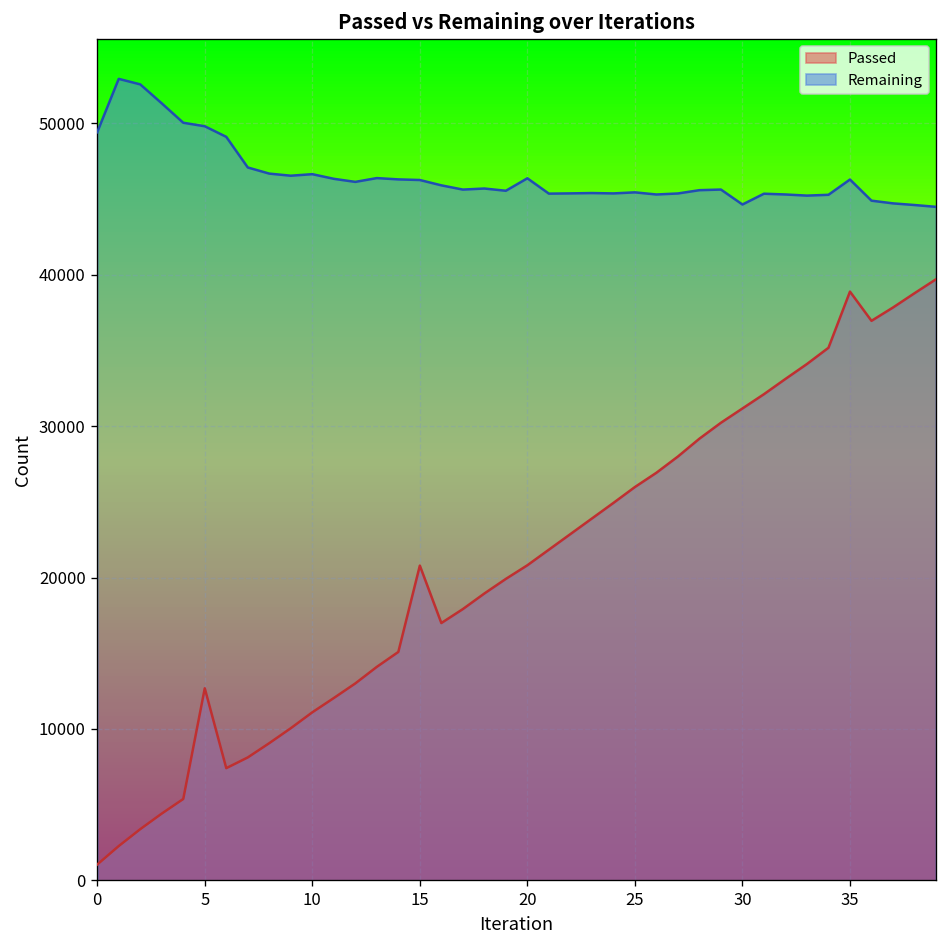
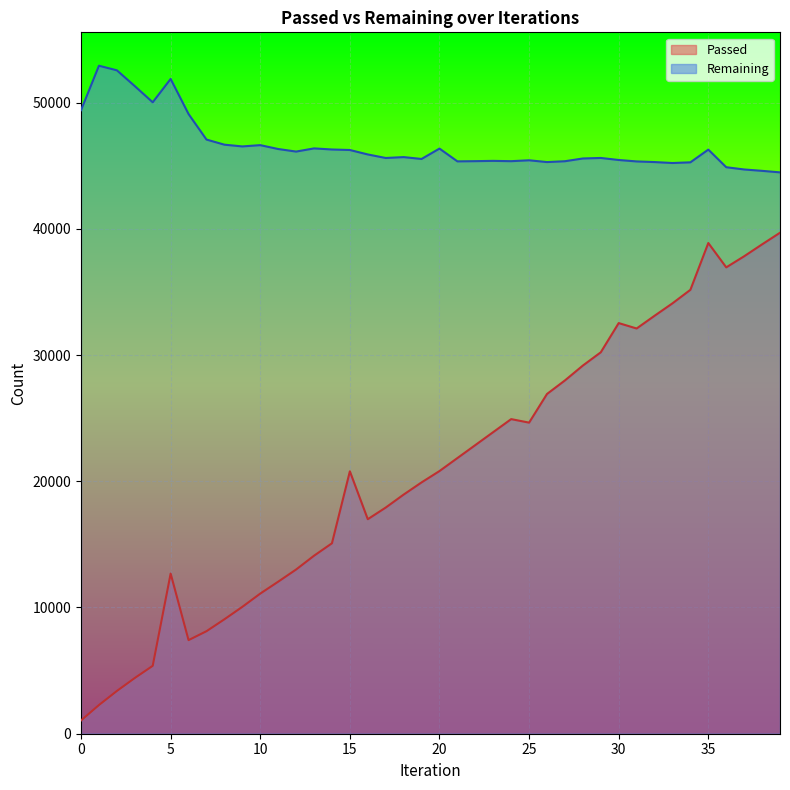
Remaining, 5: 49800 -> 51900
Passed, 25: 26000 -> 24600
Passed, 30: 31200 -> 32500
Remaining, 30: 44600 -> 45500
